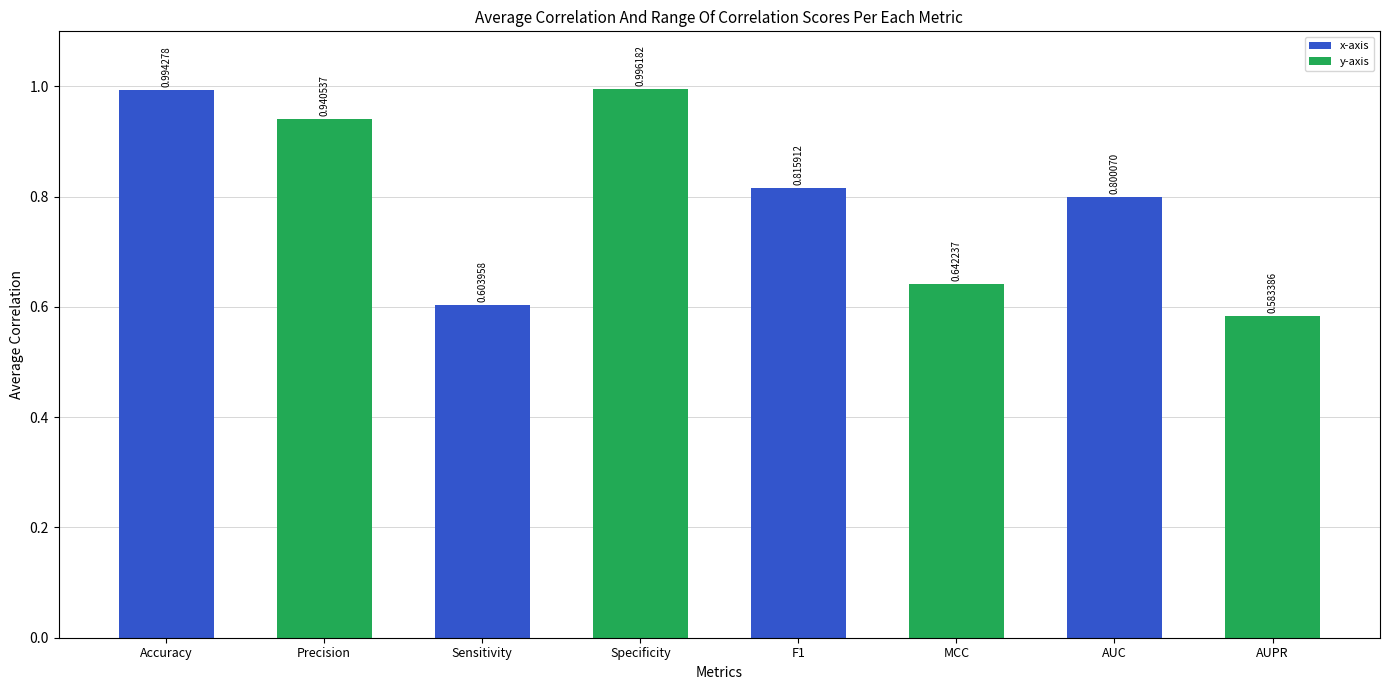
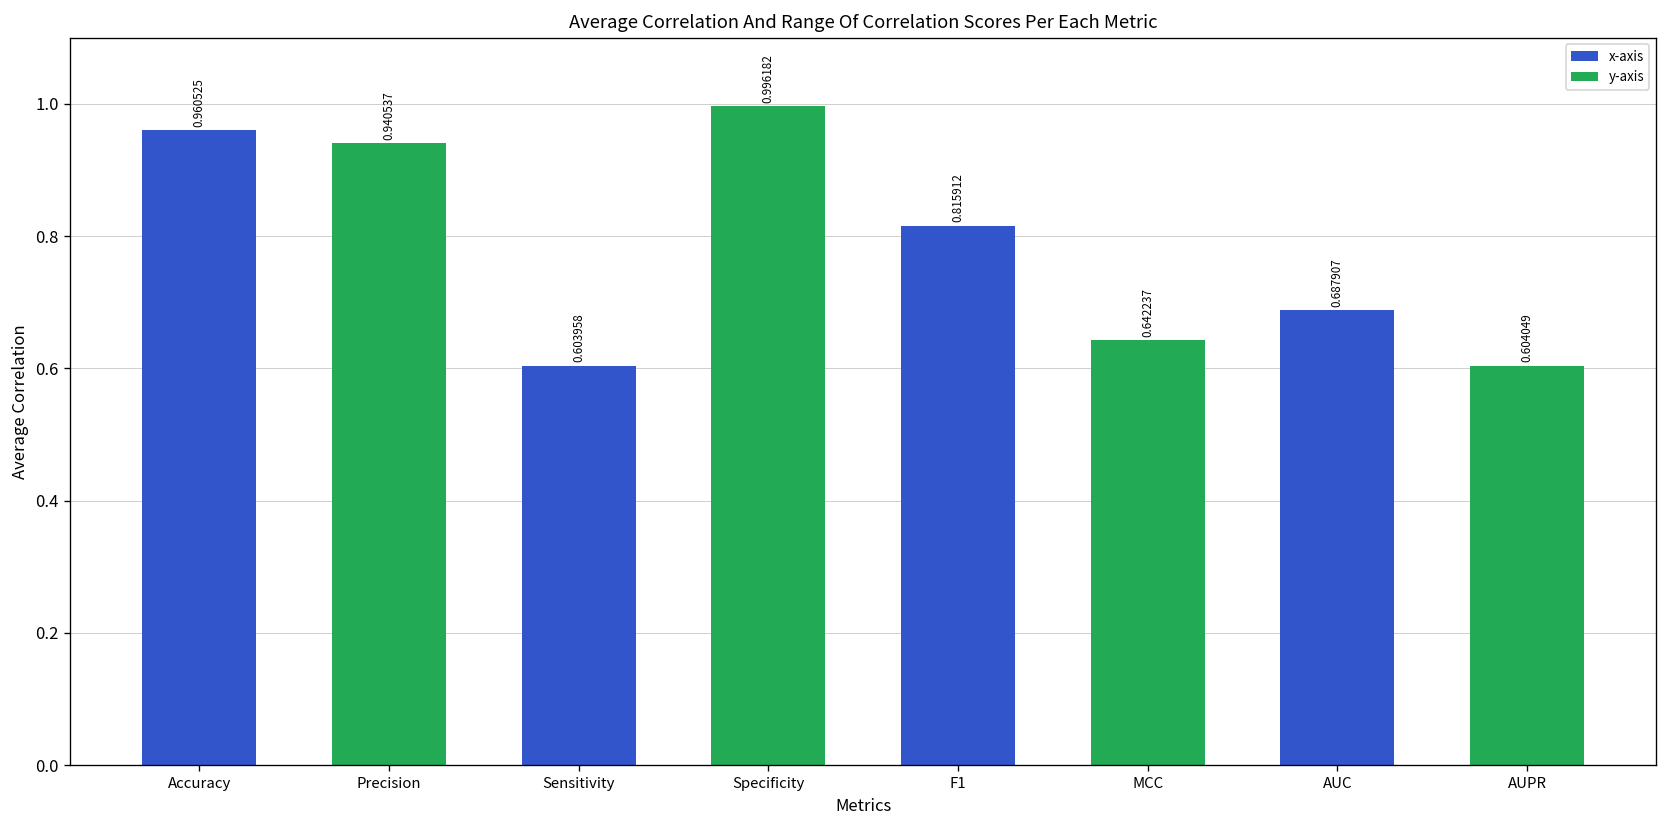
Accuracy: 0.994278 -> 0.960525
AUC: 0.800070 -> 0.687907
AUPR: 0.583386 -> 0.604049
